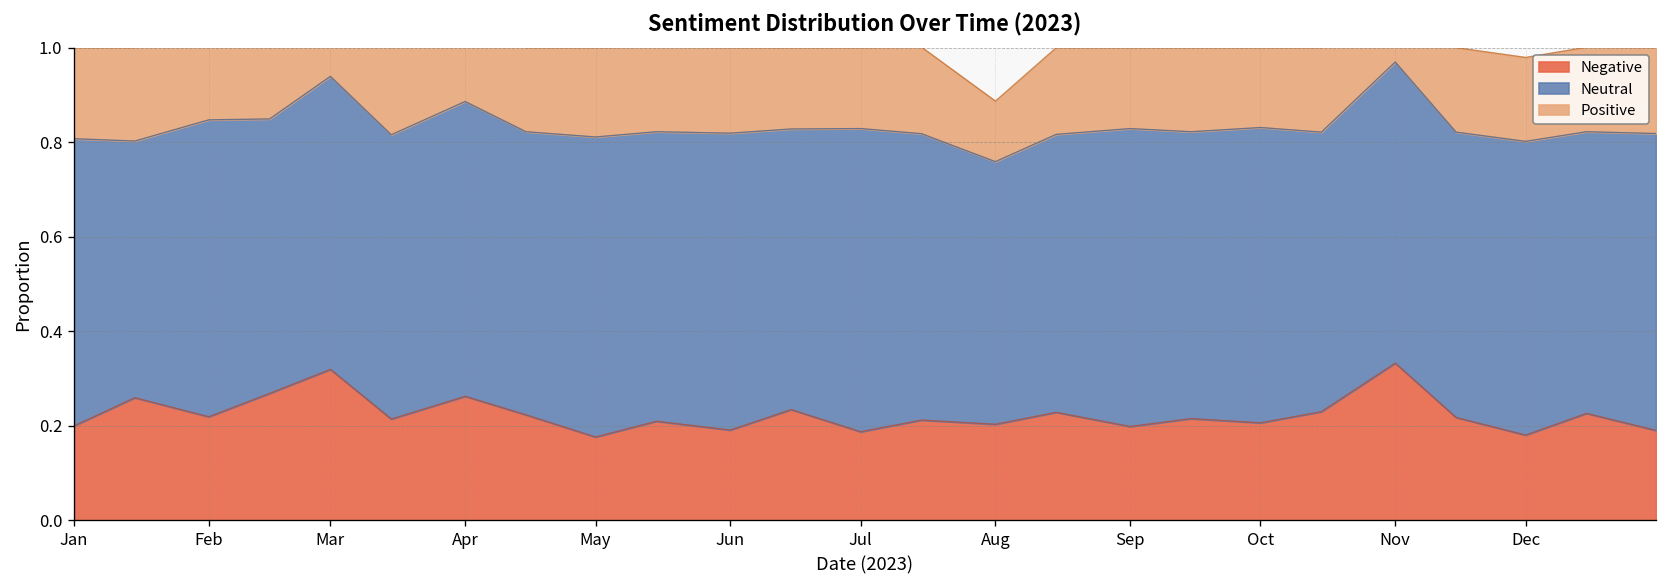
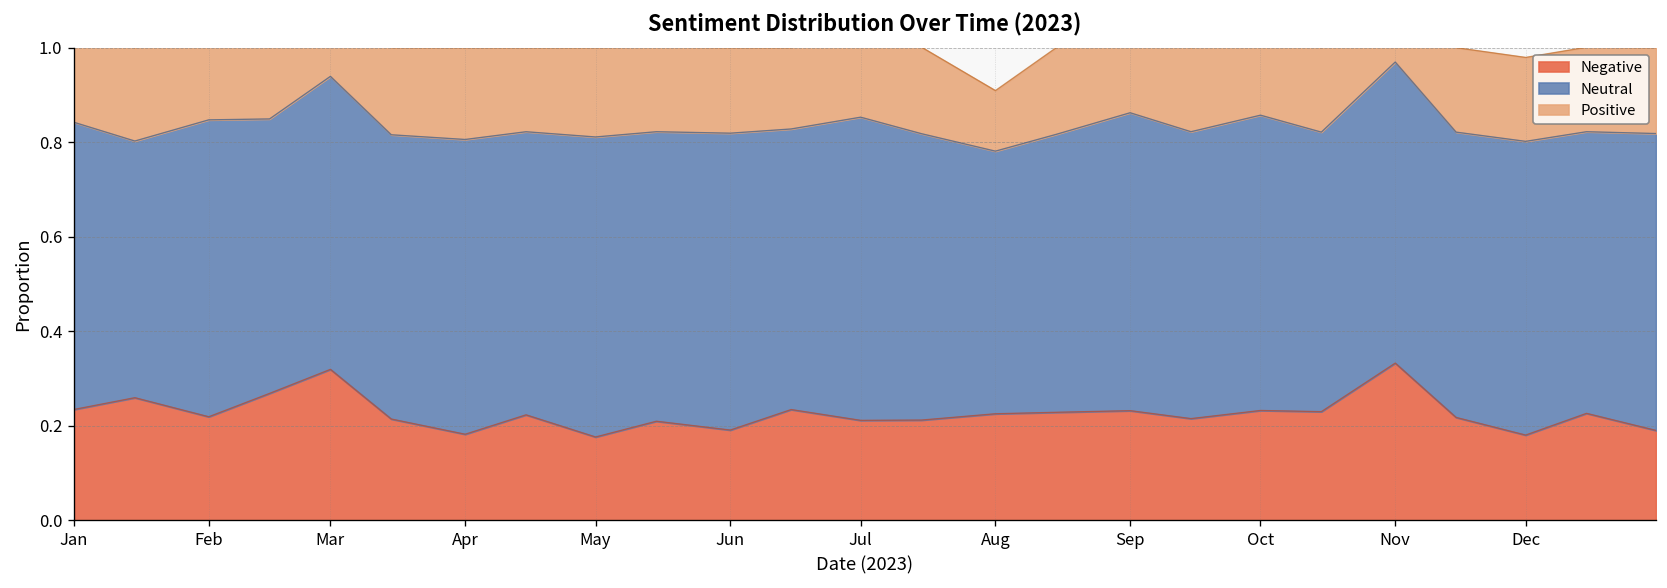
Negative, Jan: 0.20 -> 0.23
Negative, Apr: 0.26 -> 0.18
Negative, Jul: 0.19 -> 0.21
Negative, Aug: 0.20 -> 0.23
Negative, Sep: 0.20 -> 0.23
Negative, Oct: 0.21 -> 0.23
